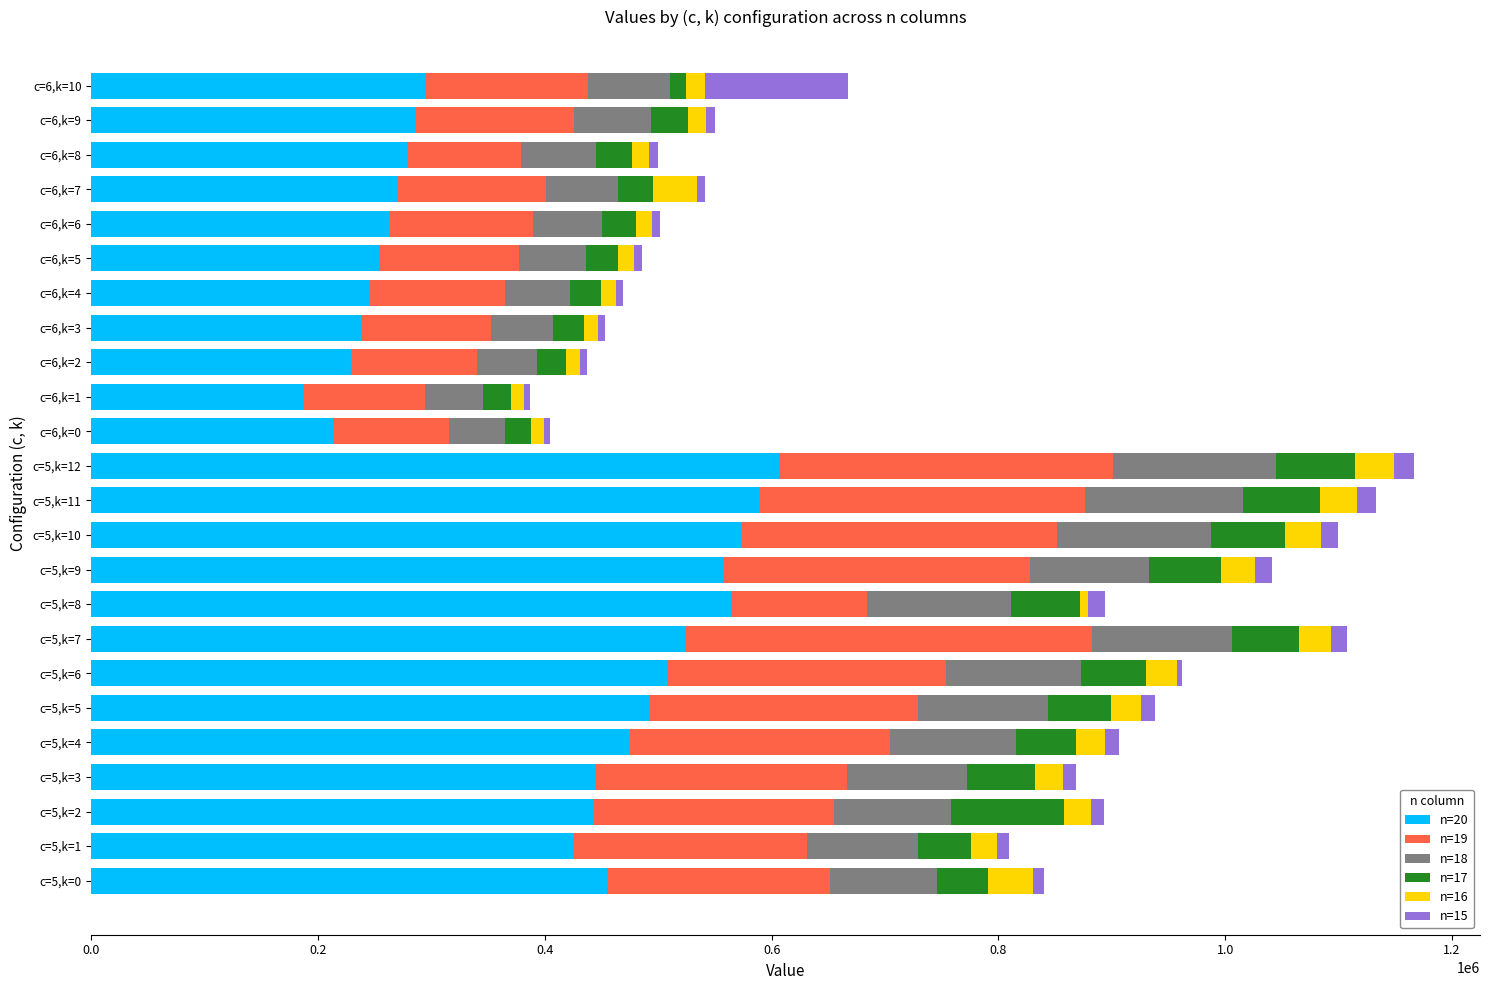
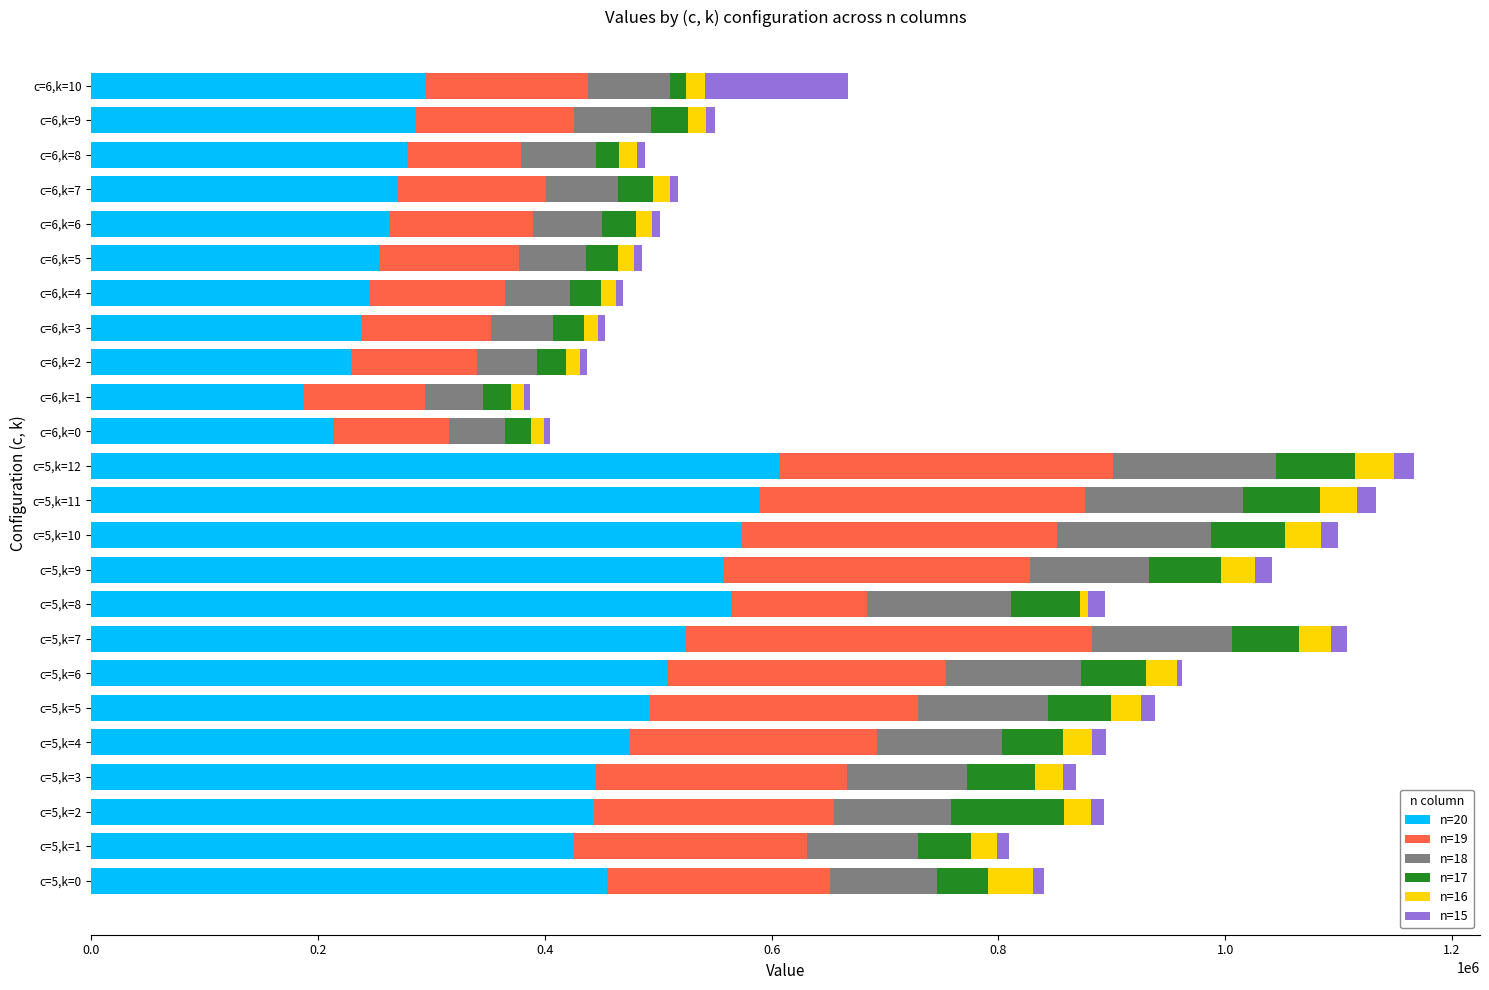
n=17, c=6,k=8: 32000 -> 21000
n=16, c=6,k=7: 38000 -> 15000
n=19, c=5,k=4: 229000 -> 218000
